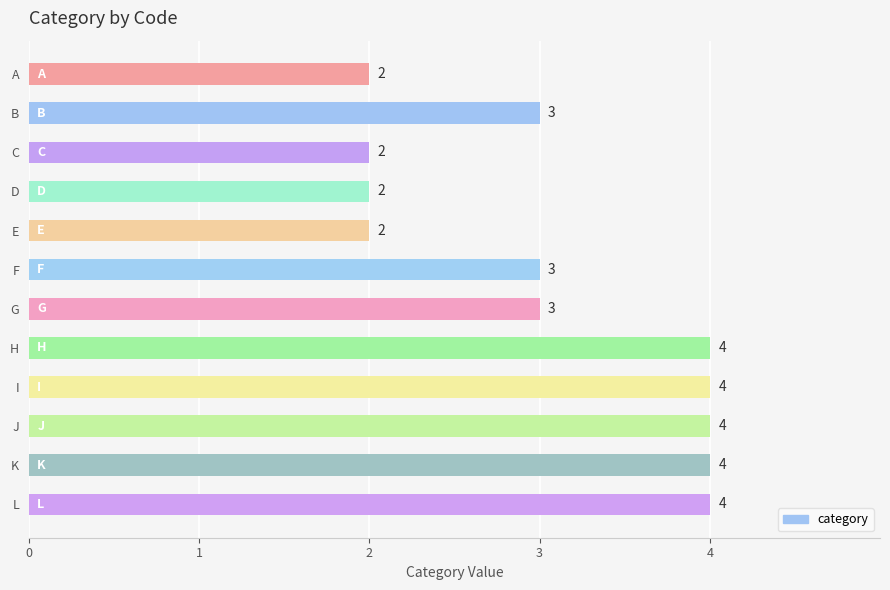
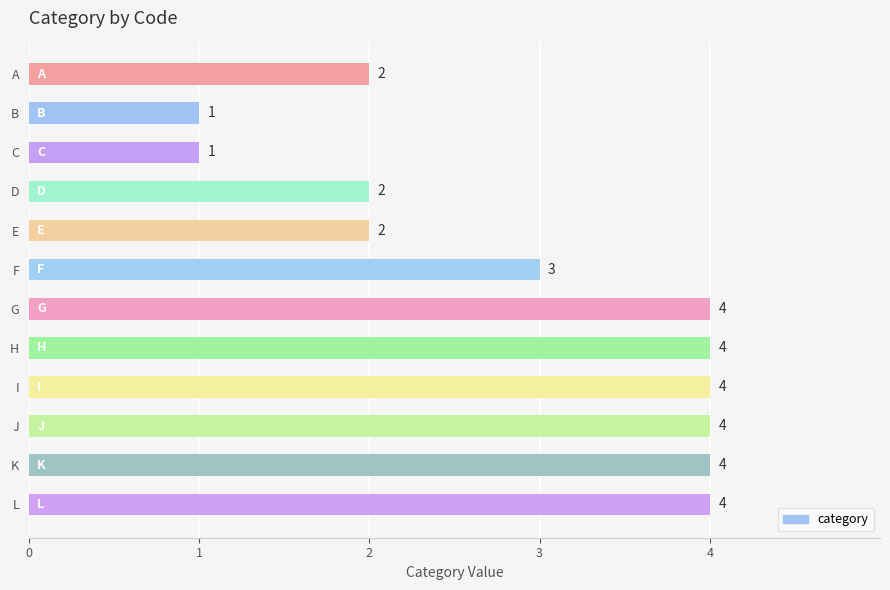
B: 3 -> 1
C: 2 -> 1
G: 3 -> 4
